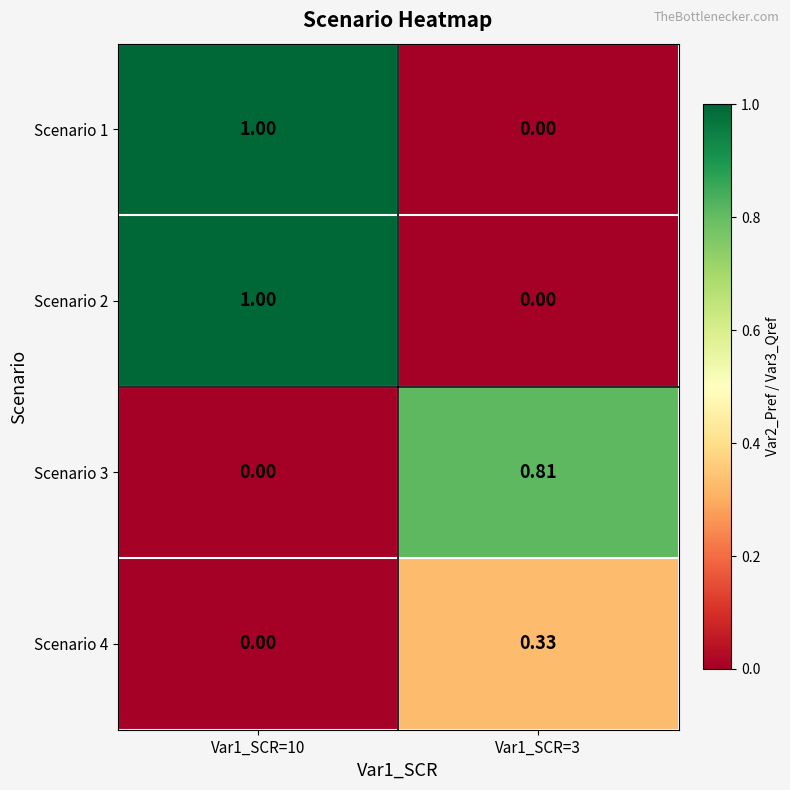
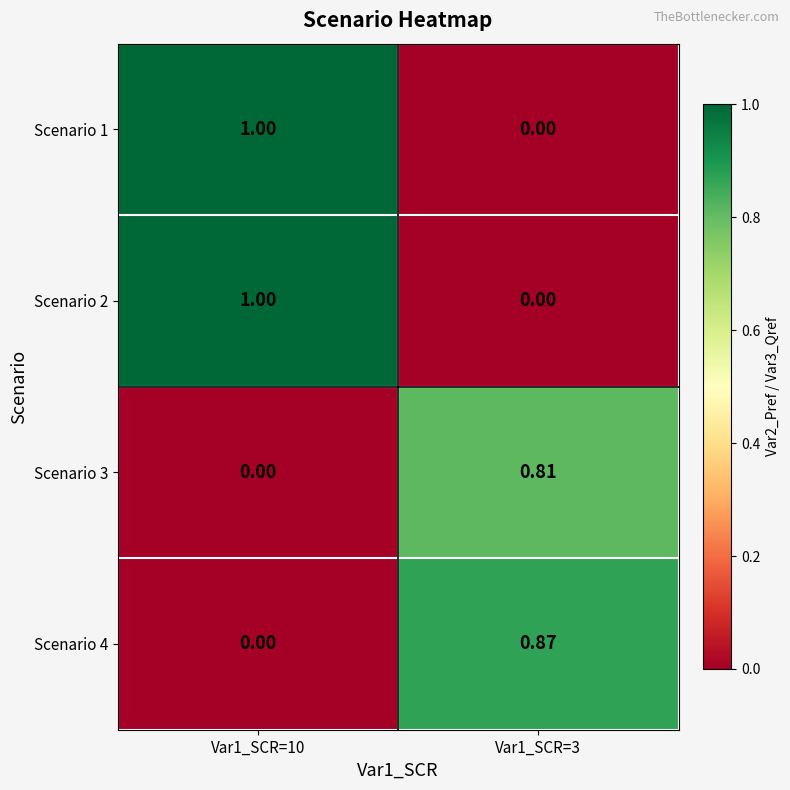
Scenario 4, Var1_SCR=3: 0.33 -> 0.87
